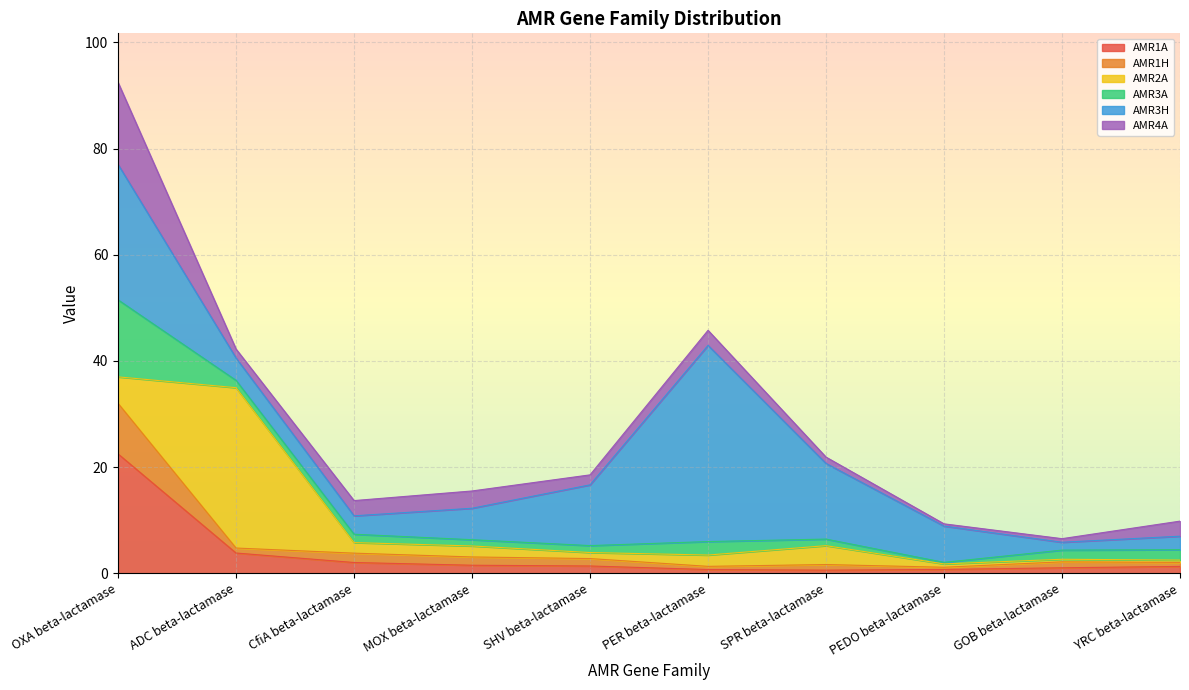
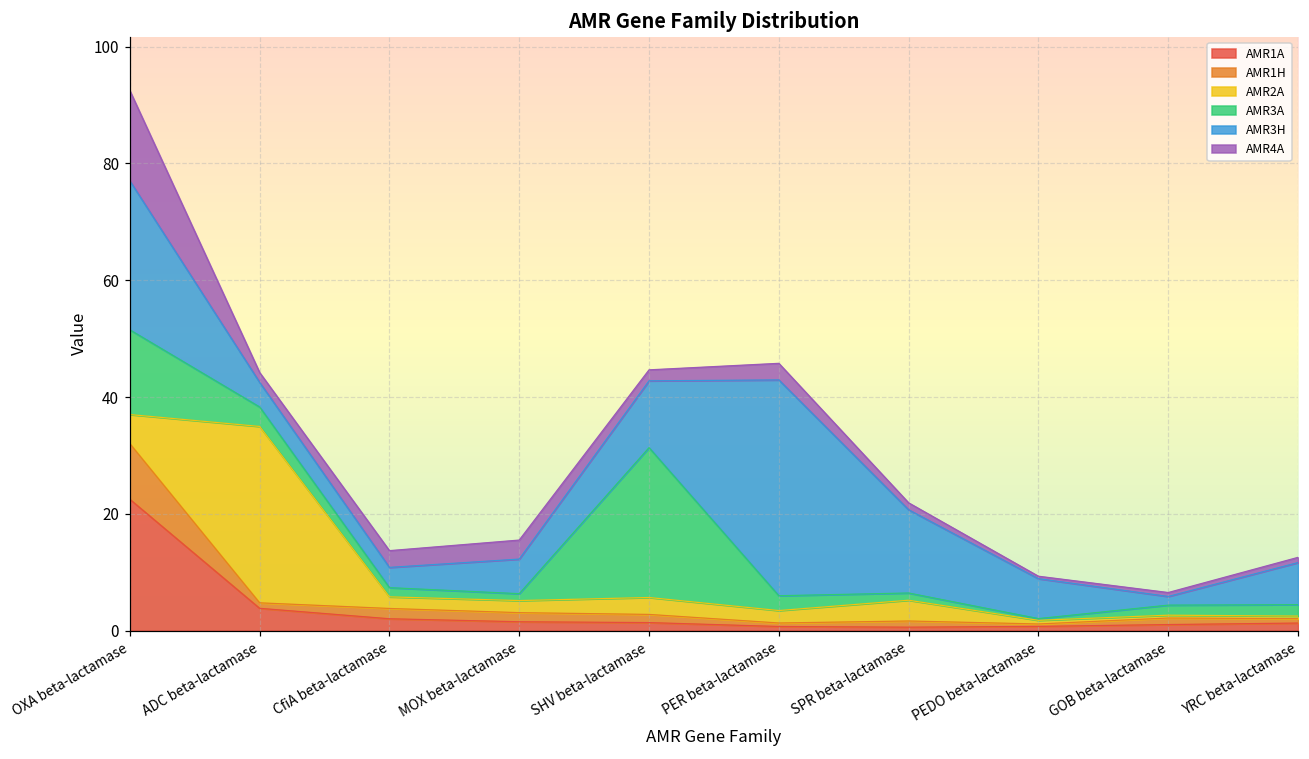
AMR3A, ADC beta-lactamase: 1 -> 3
AMR2A, SHV beta-lactamase: 1 -> 3
AMR3A, SHV beta-lactamase: 1 -> 26
AMR3H, YRC beta-lactamase: 3 -> 7
AMR4A, YRC beta-lactamase: 3 -> 1
